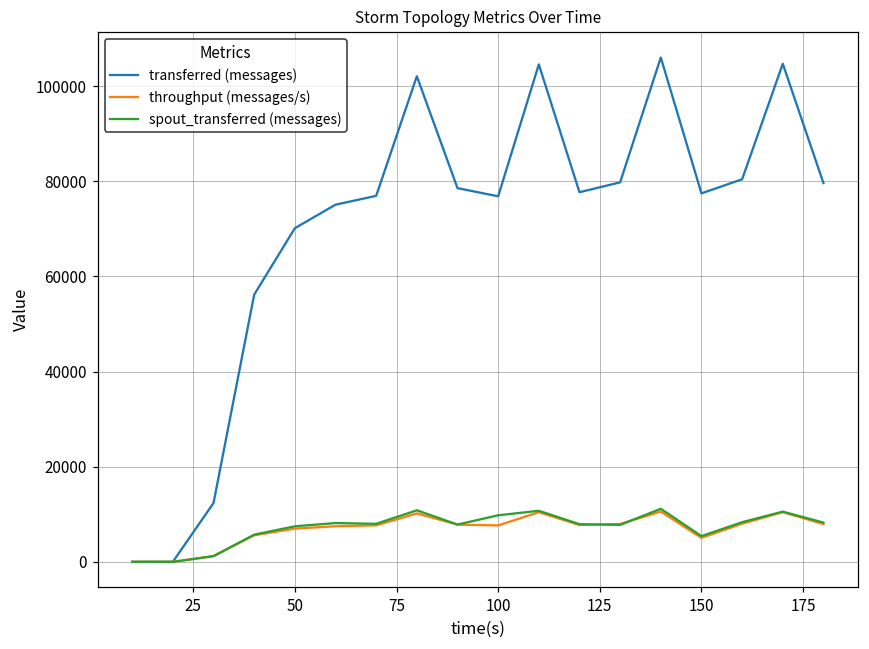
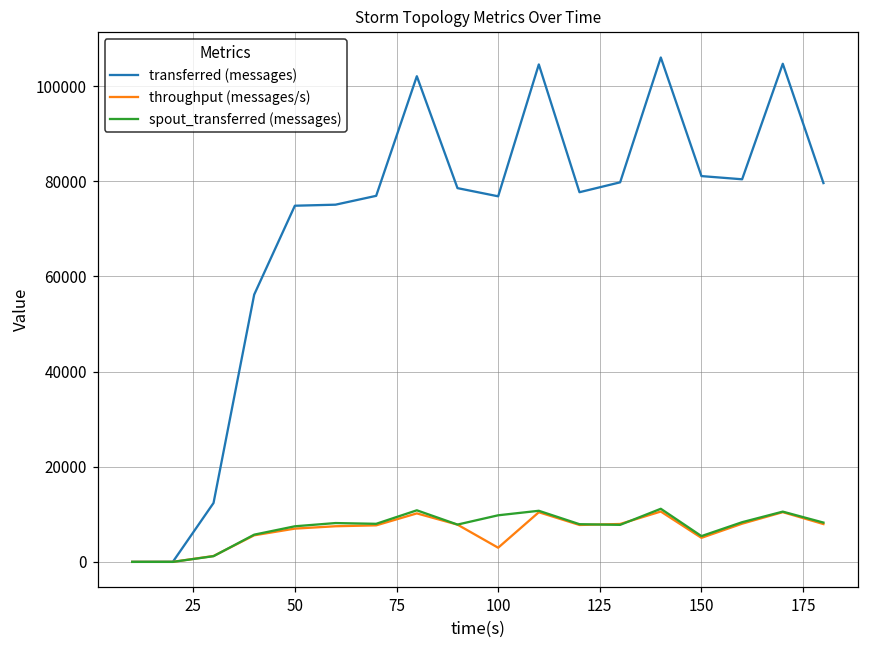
transferred (messages), 50: 70000 -> 75000
throughput (messages/s), 100: 8000 -> 3000
transferred (messages), 150: 77000 -> 81000
